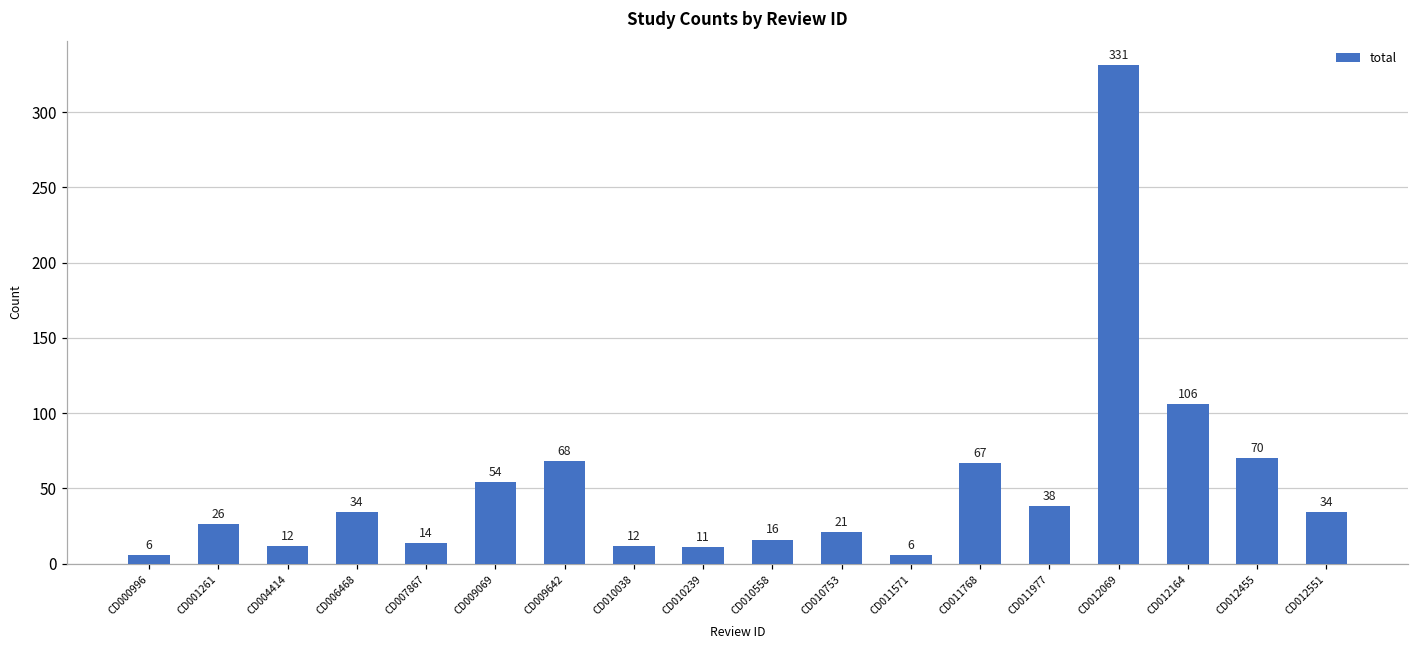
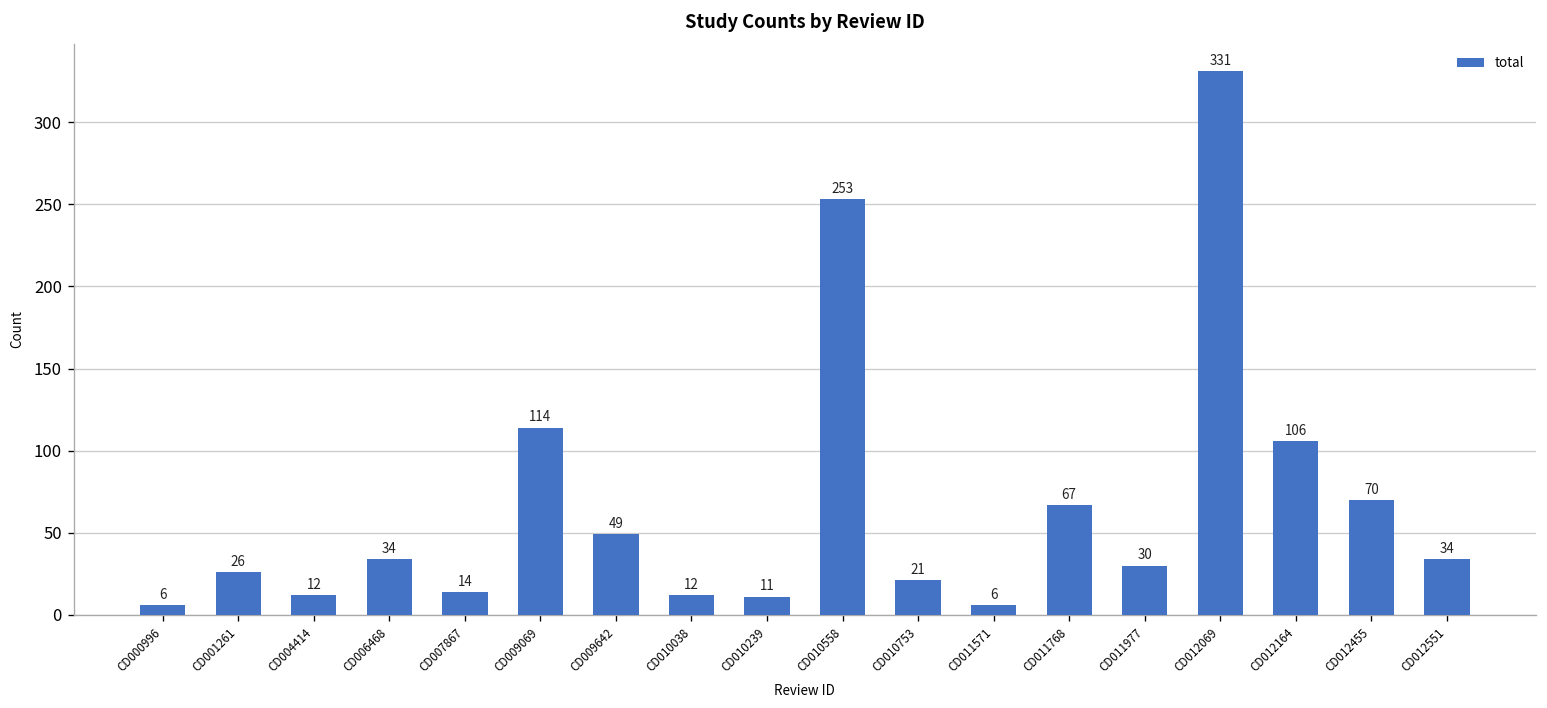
CD009069: 54 -> 114
CD009642: 68 -> 49
CD010558: 16 -> 253
CD011977: 38 -> 30
